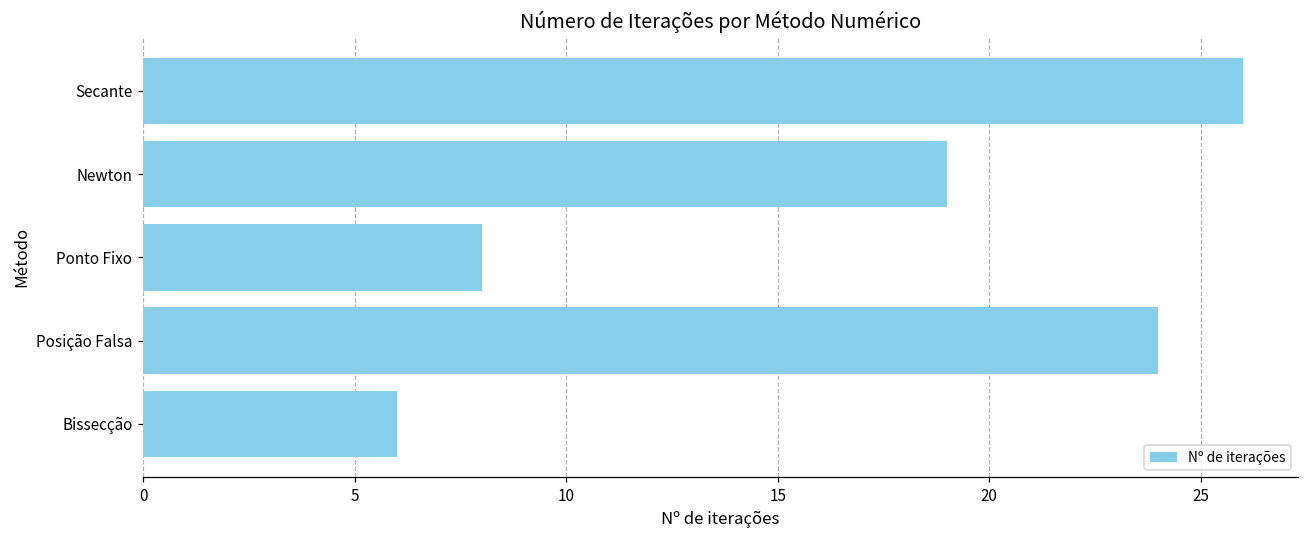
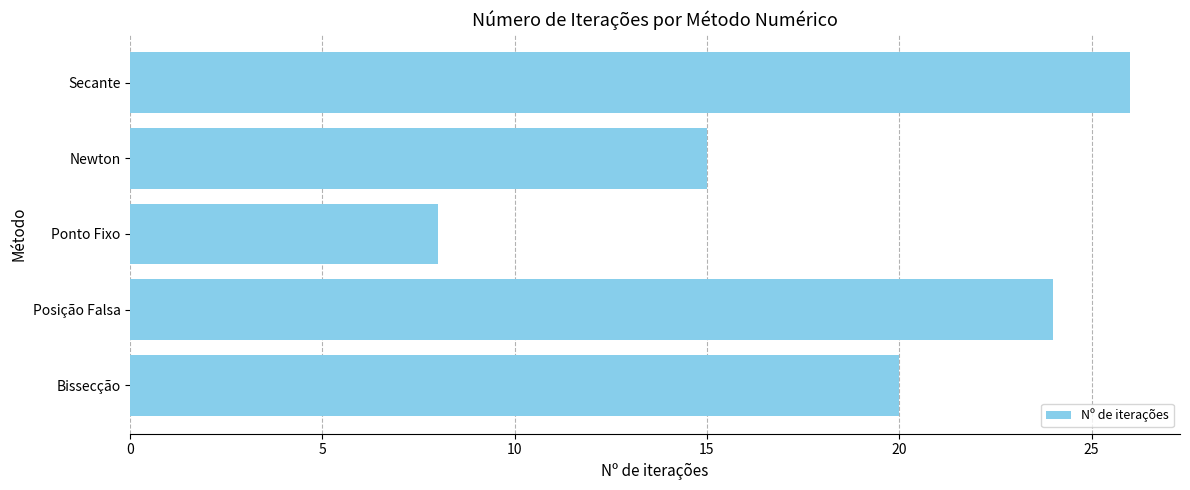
Newton: 19 -> 15
Bissecção: 6 -> 20
